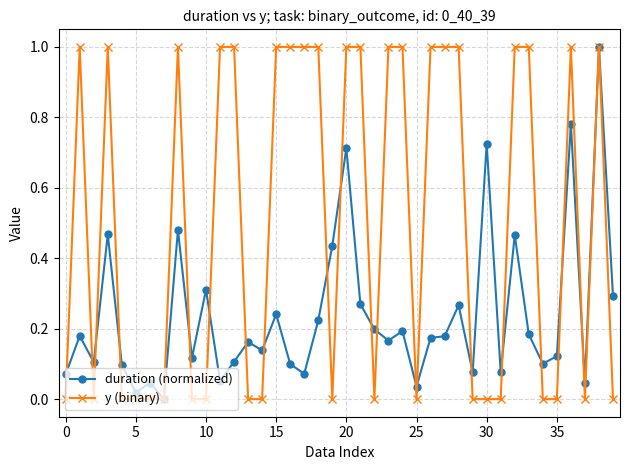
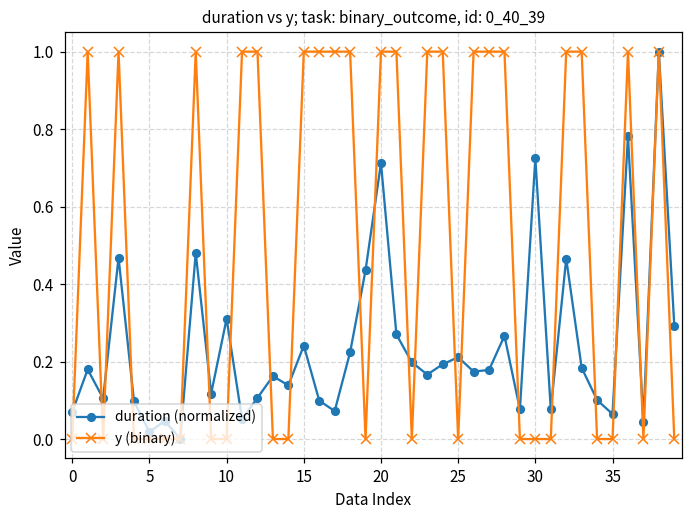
duration (normalized), 25: 0.04 -> 0.21
duration (normalized), 35: 0.12 -> 0.06
